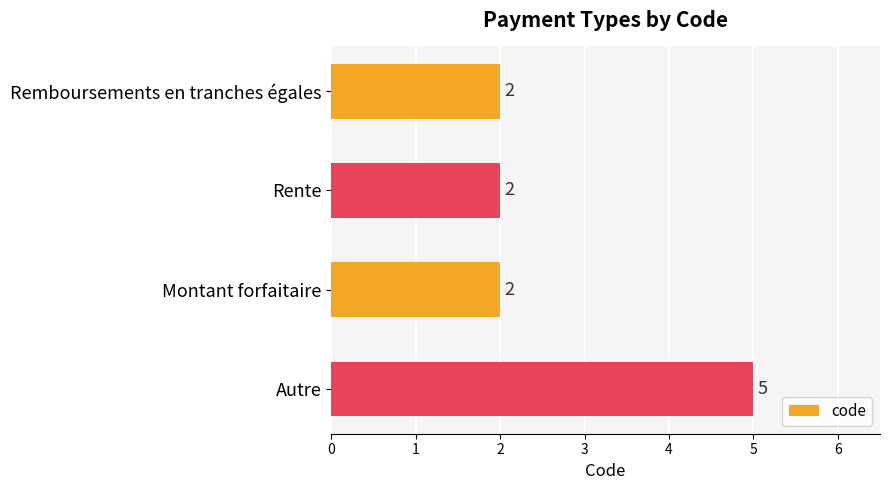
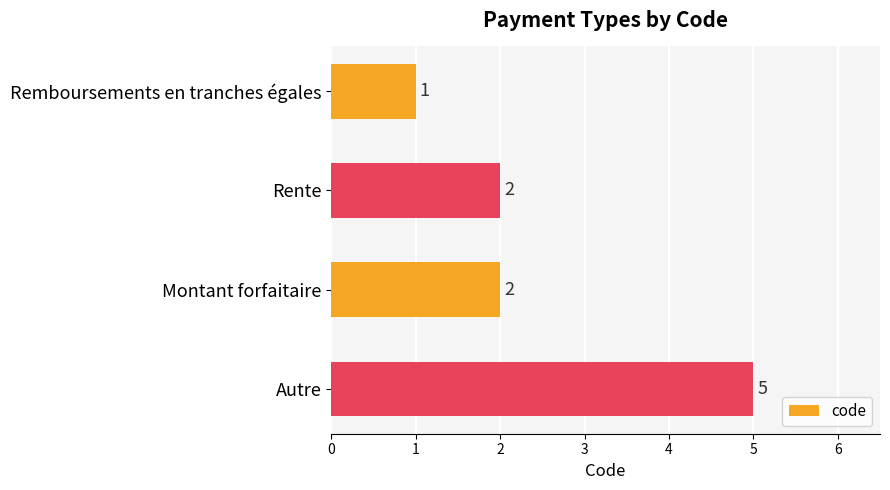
Remboursements en tranches égales: 2 -> 1
